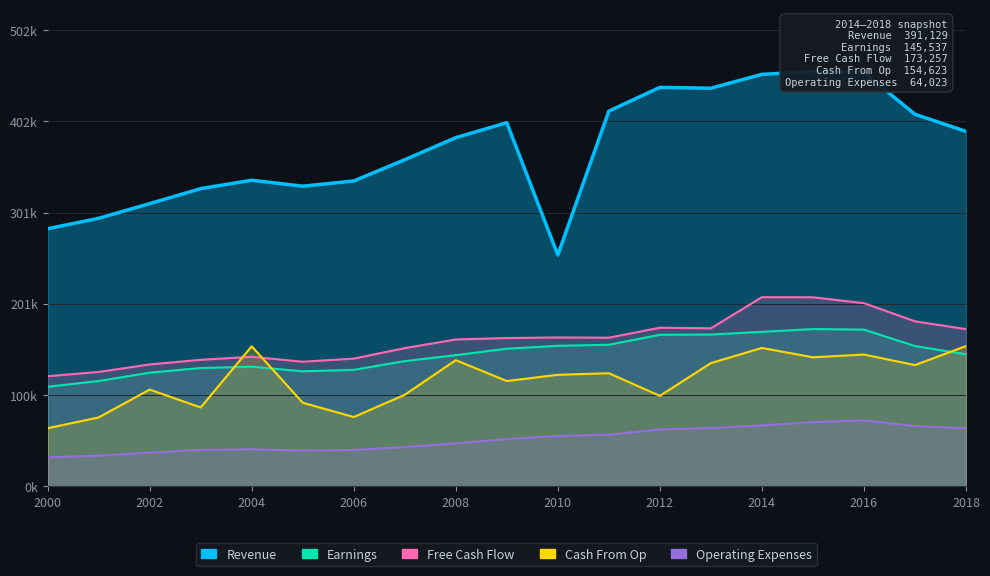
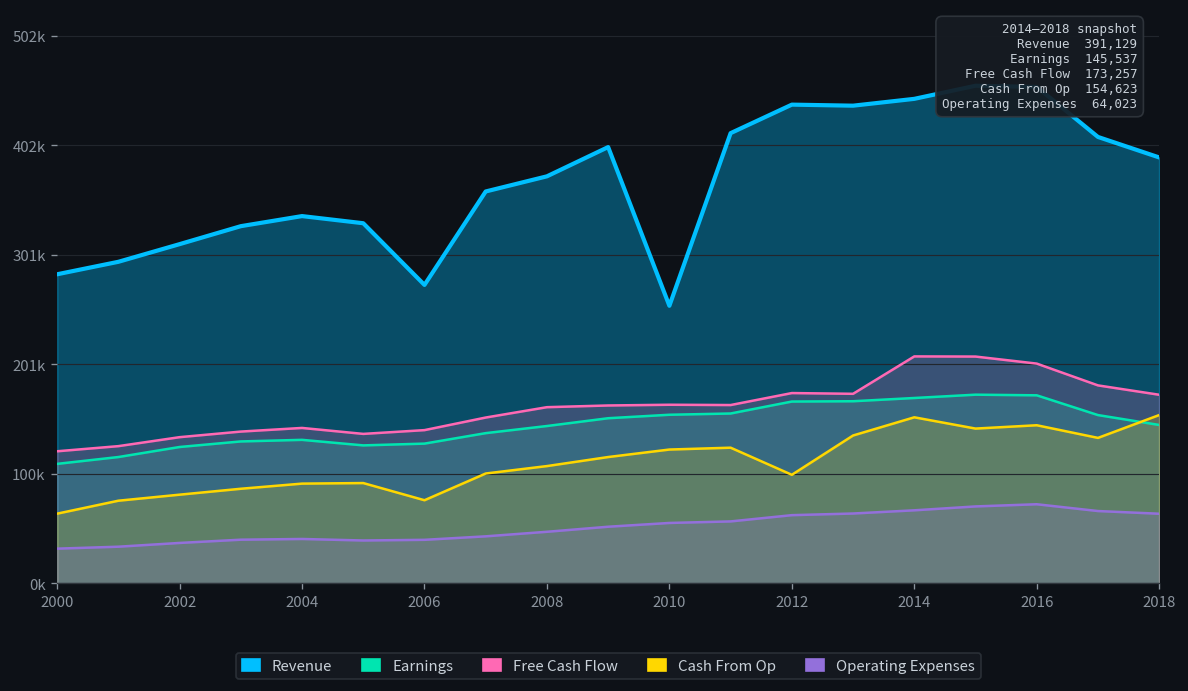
Cash From Op, 2002: 110000 -> 80000
Cash From Op, 2004: 150000 -> 90000
Revenue, 2006: 340000 -> 270000
Revenue, 2008: 380000 -> 370000
Cash From Op, 2008: 140000 -> 110000
Revenue, 2014: 450000 -> 440000
